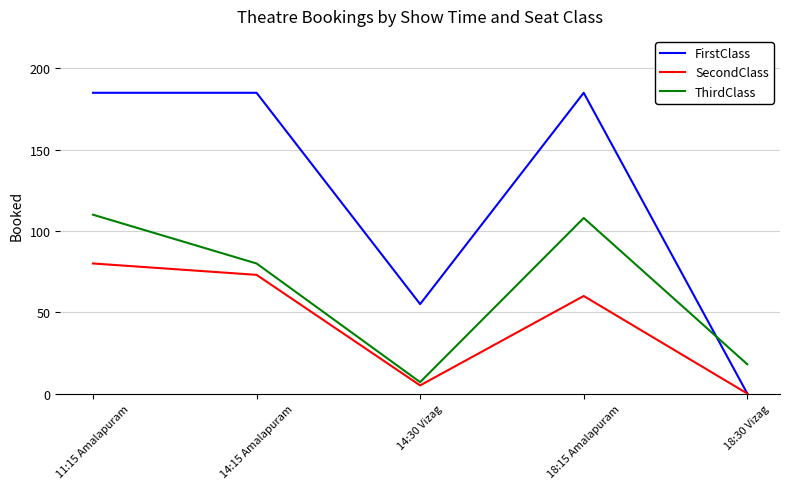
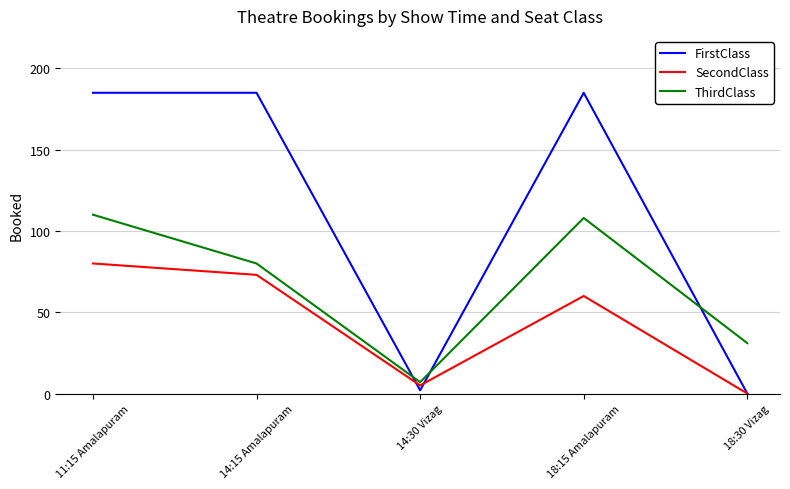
FirstClass, 14:30 Vizag: 55 -> 2
ThirdClass, 18:30 Vizag: 18 -> 31
